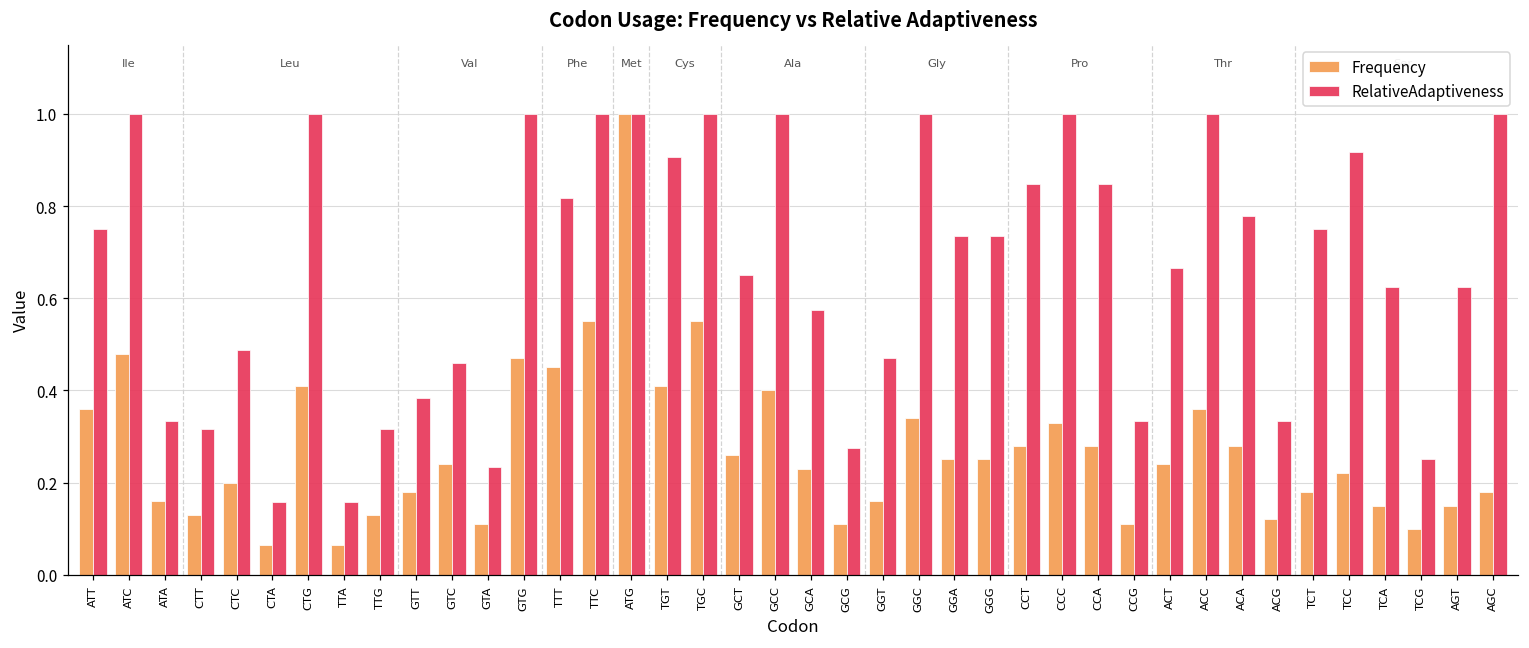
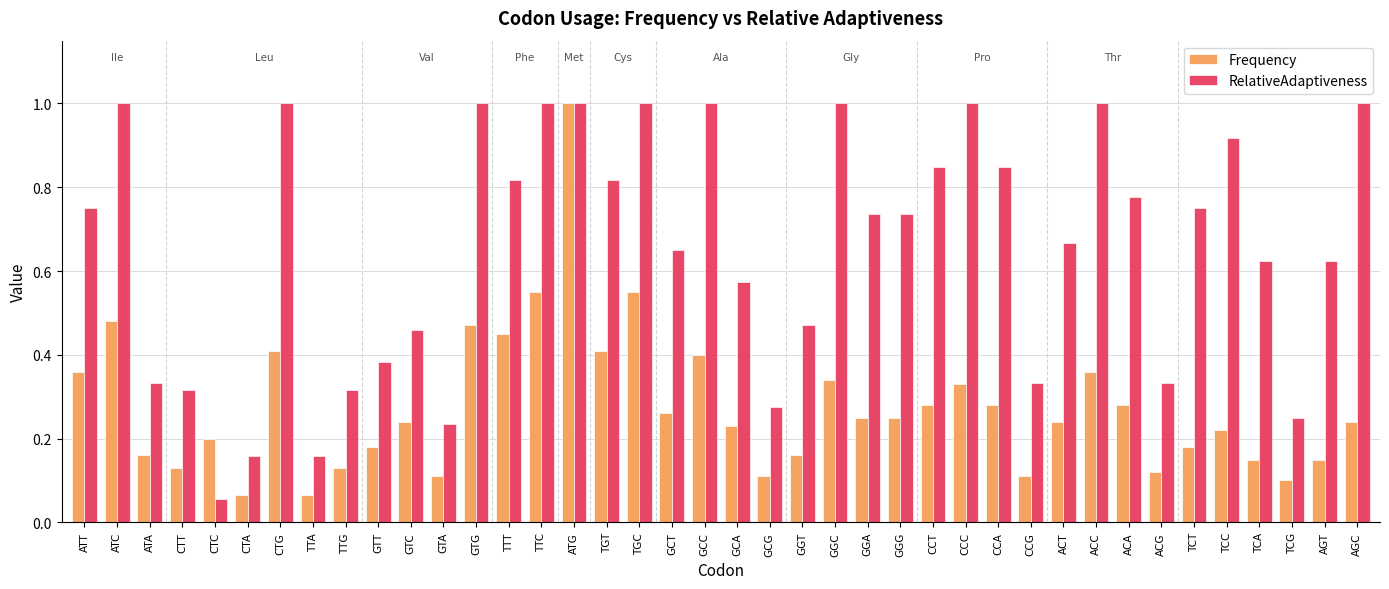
RelativeAdaptiveness, CTC: 0.49 -> 0.06
RelativeAdaptiveness, TGT: 0.91 -> 0.82
Frequency, AGC: 0.18 -> 0.24
